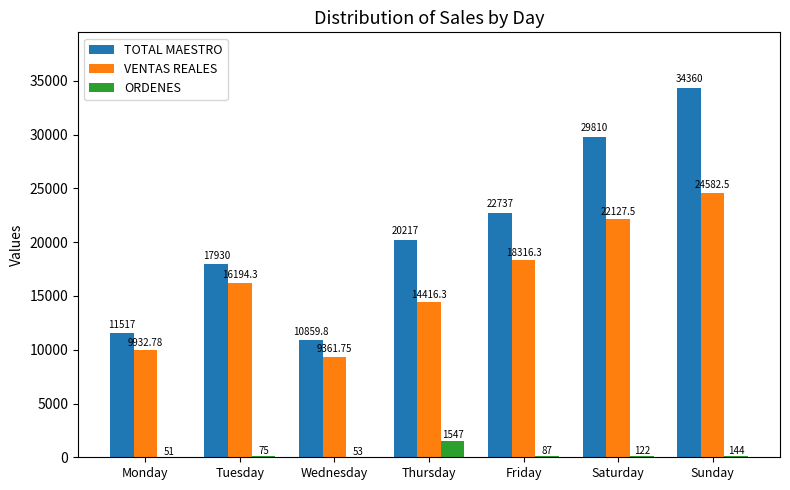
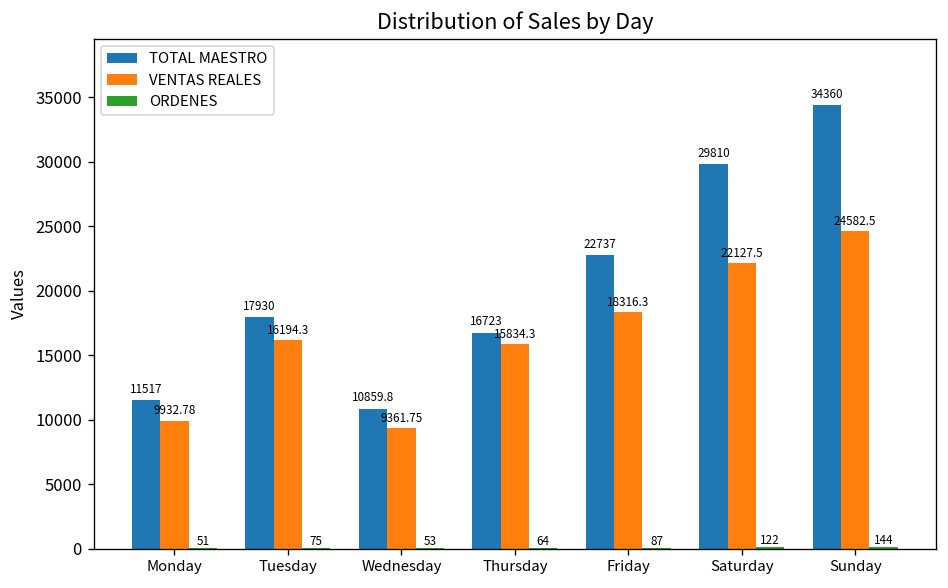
TOTAL MAESTRO, Thursday: 20217 -> 16723
VENTAS REALES, Thursday: 14416.3 -> 15834.3
ORDENES, Thursday: 1547 -> 64
